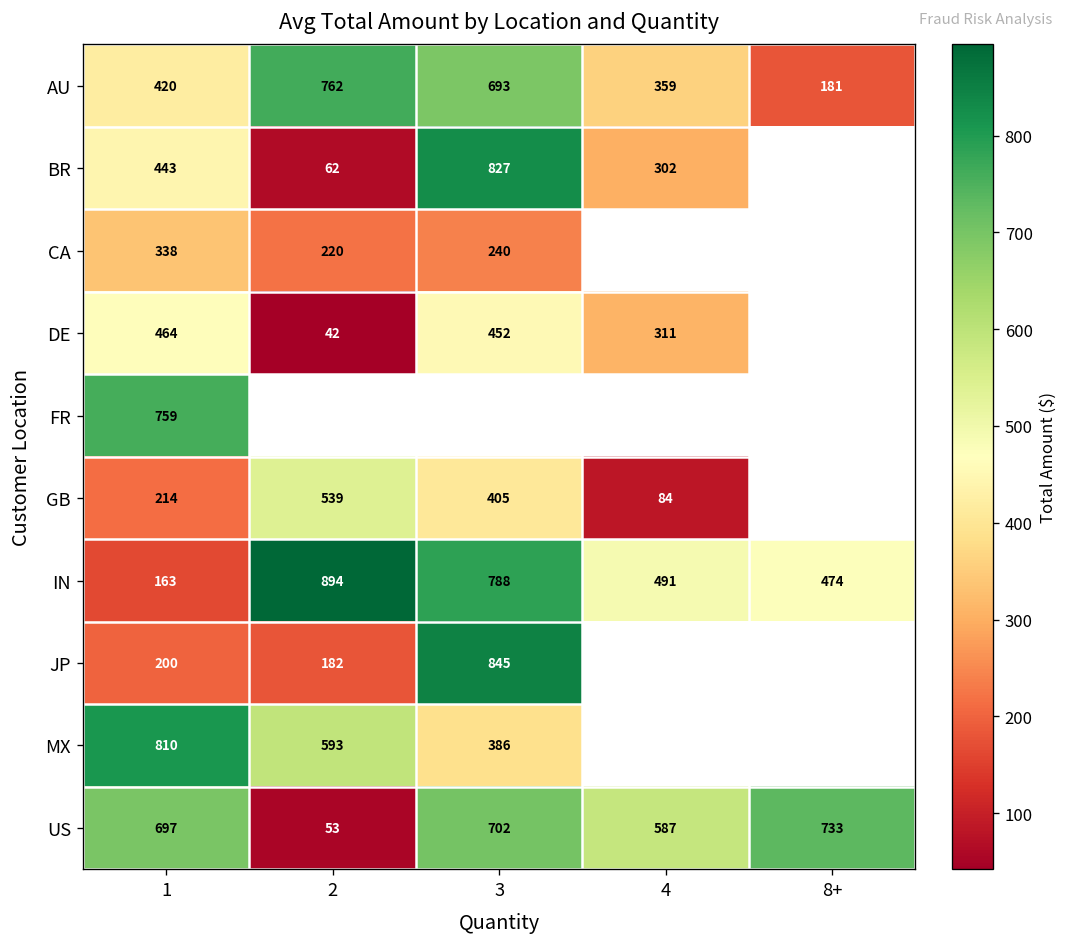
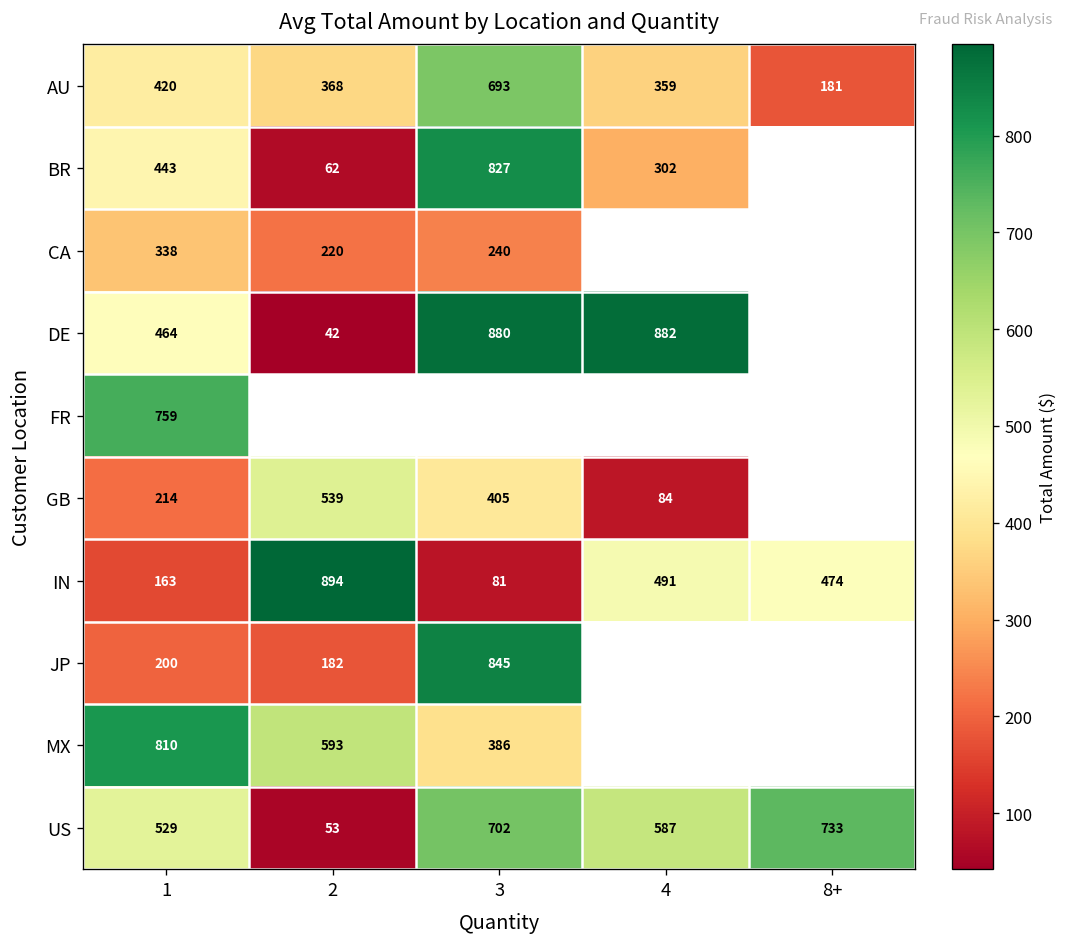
AU, 2: 762 -> 368
DE, 3: 452 -> 880
DE, 4: 311 -> 882
IN, 3: 788 -> 81
US, 1: 697 -> 529
